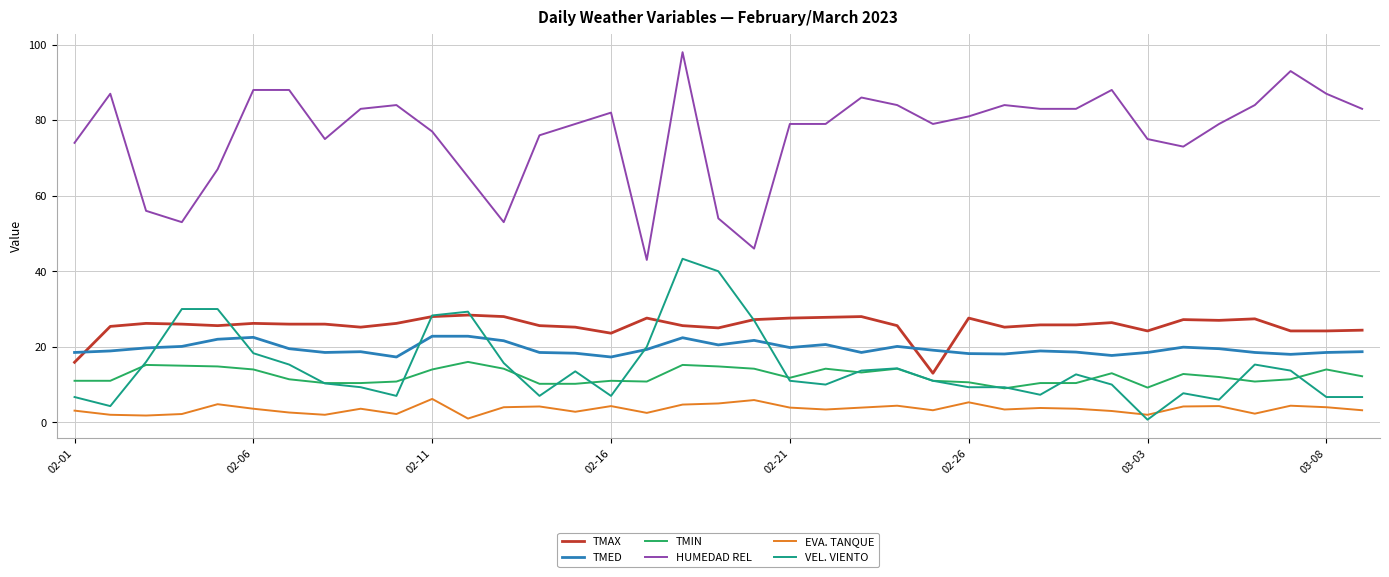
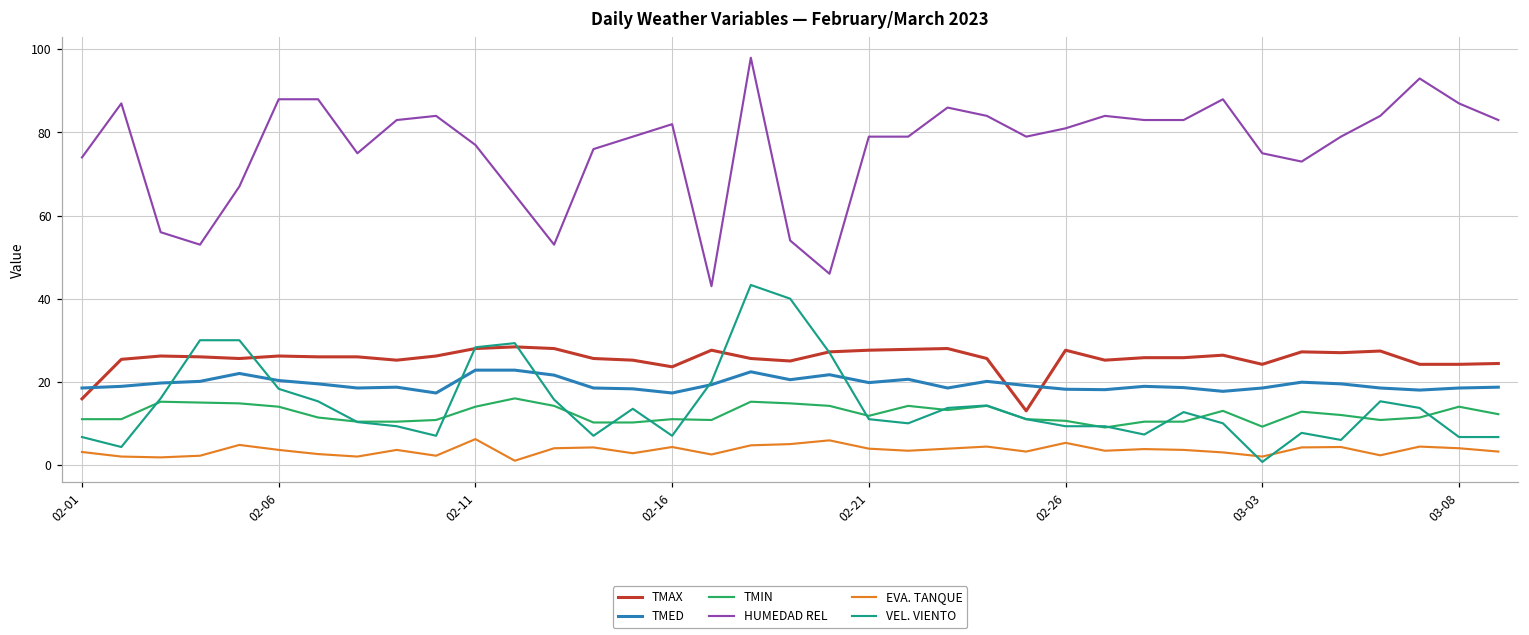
TMED, 02-06: 23 -> 20
